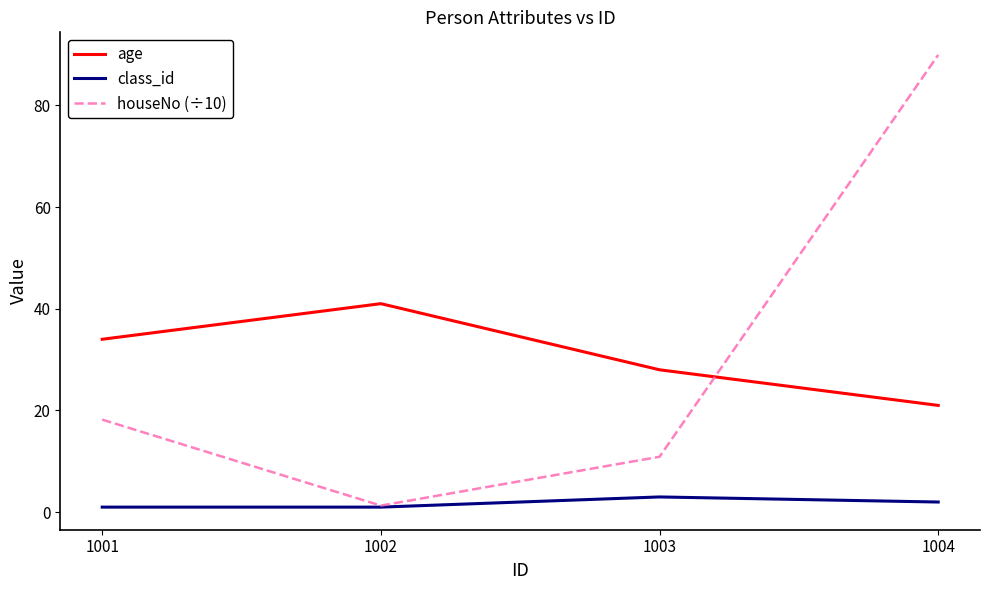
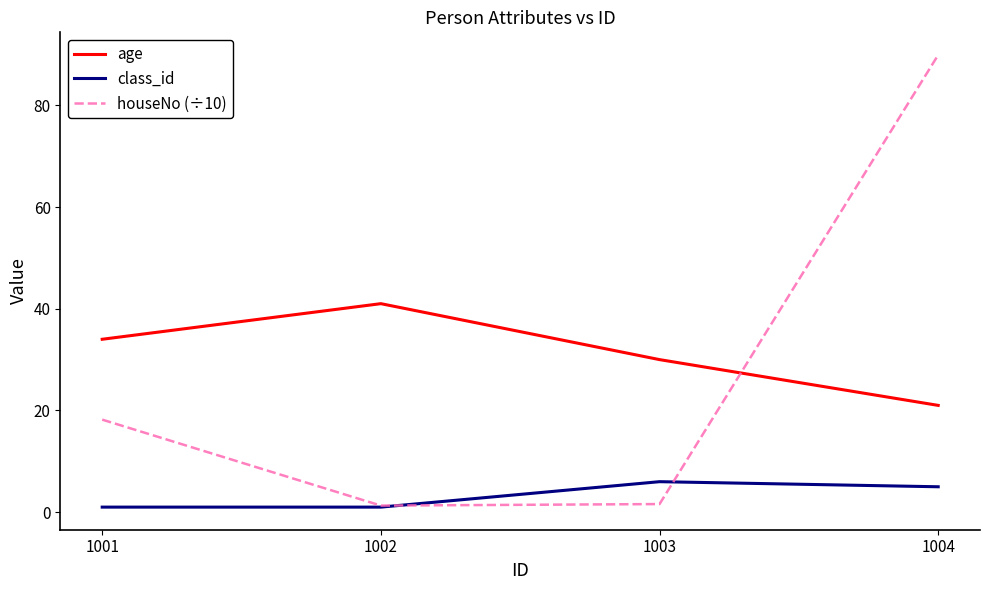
age, 1003: 28 -> 30
class_id, 1003: 3 -> 6
houseNo (÷10), 1003: 11 -> 2
class_id, 1004: 2 -> 5
